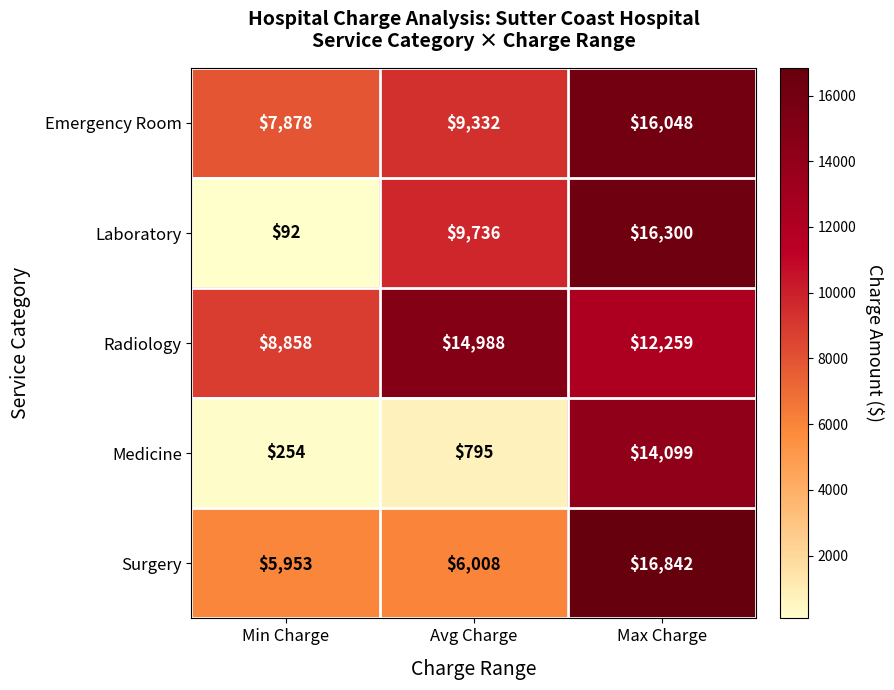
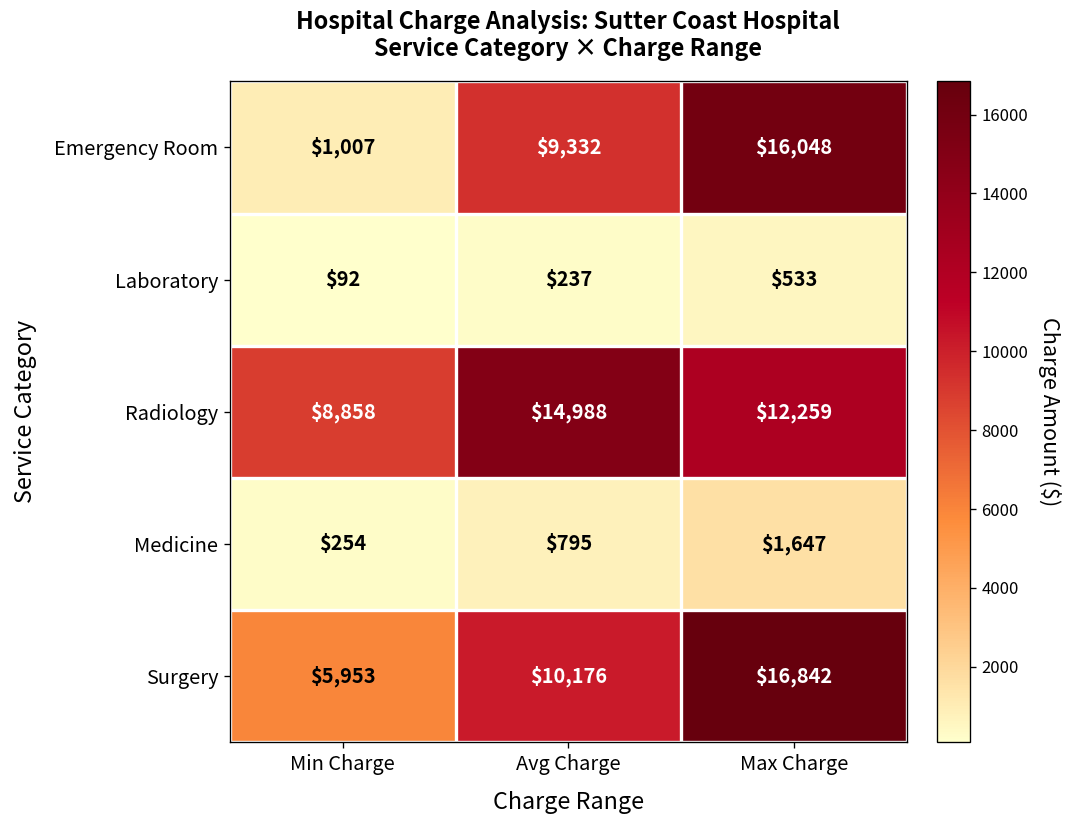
Emergency Room, Min Charge: $7,878 -> $1,007
Laboratory, Avg Charge: $9,736 -> $237
Laboratory, Max Charge: $16,300 -> $533
Medicine, Max Charge: $14,099 -> $1,647
Surgery, Avg Charge: $6,008 -> $10,176
